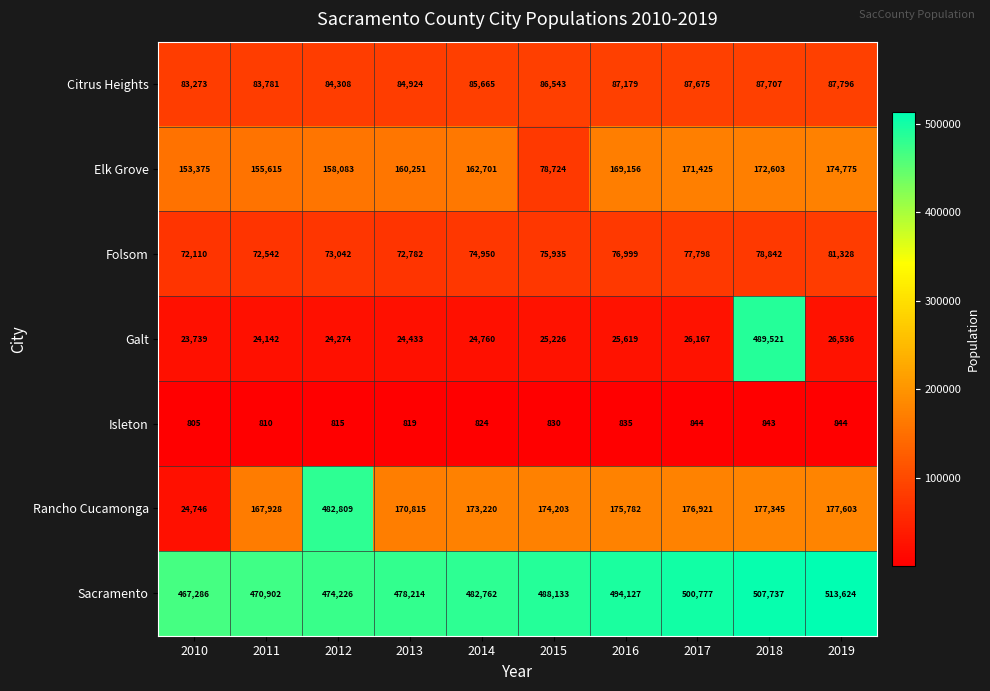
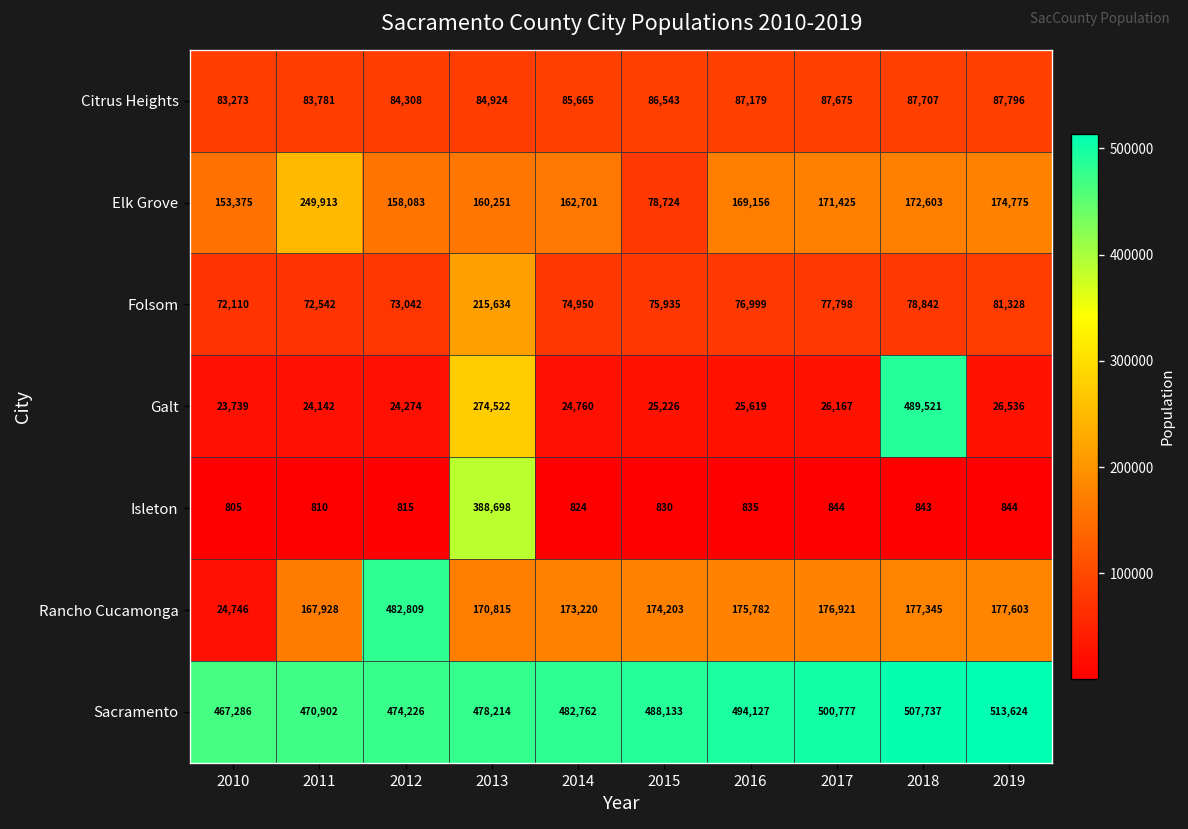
Elk Grove, 2011: 155,615 -> 249,913
Folsom, 2013: 72,782 -> 215,634
Galt, 2013: 24,433 -> 274,522
Isleton, 2013: 819 -> 388,698
